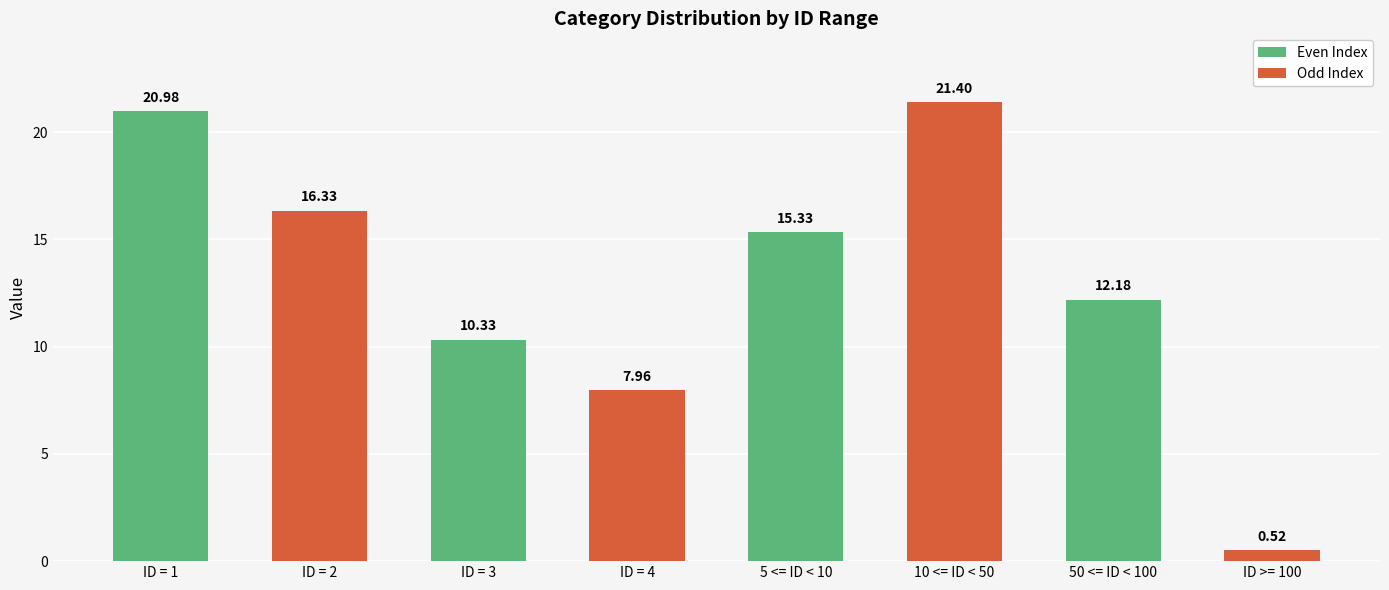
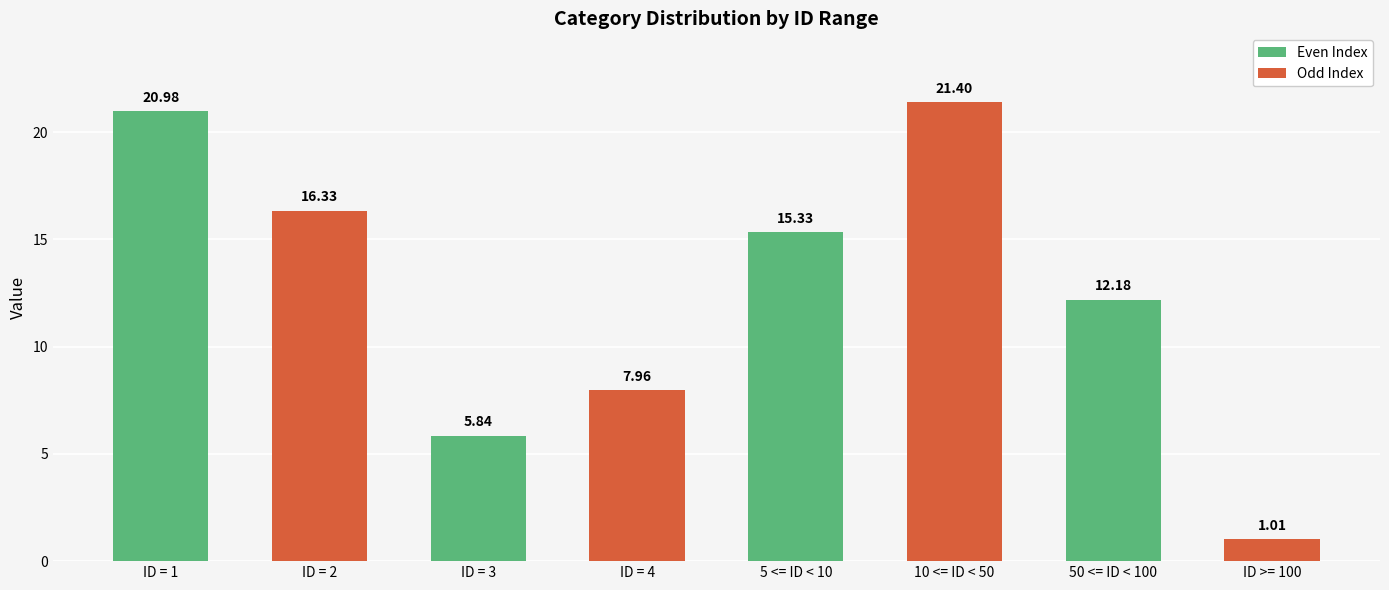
ID = 3: 10.33 -> 5.84
ID >= 100: 0.52 -> 1.01
